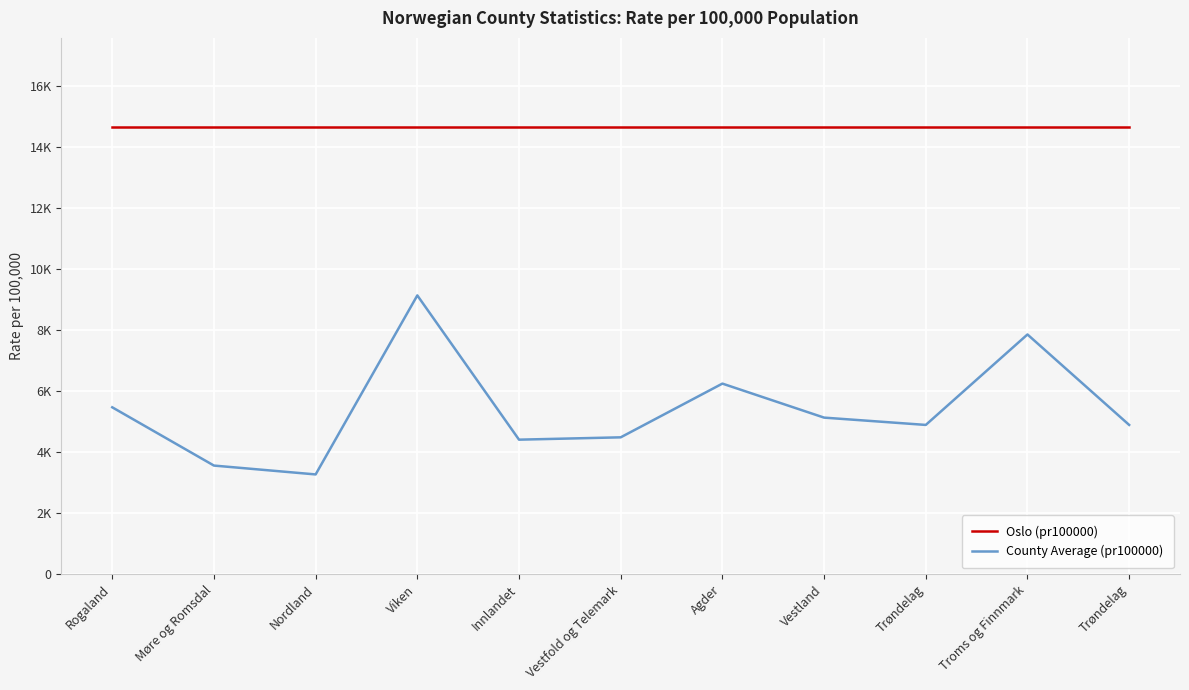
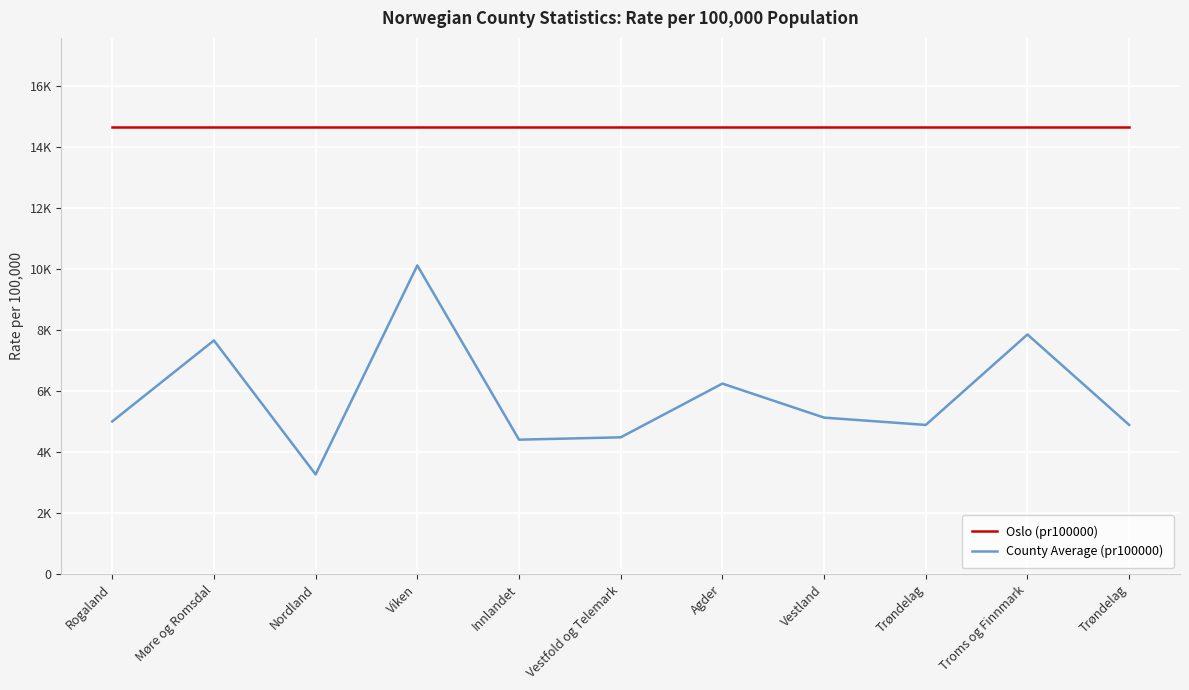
County Average (pr100000), Rogaland: 5500 -> 5000
County Average (pr100000), Møre og Romsdal: 3600 -> 7700
County Average (pr100000), Viken: 9100 -> 10100
